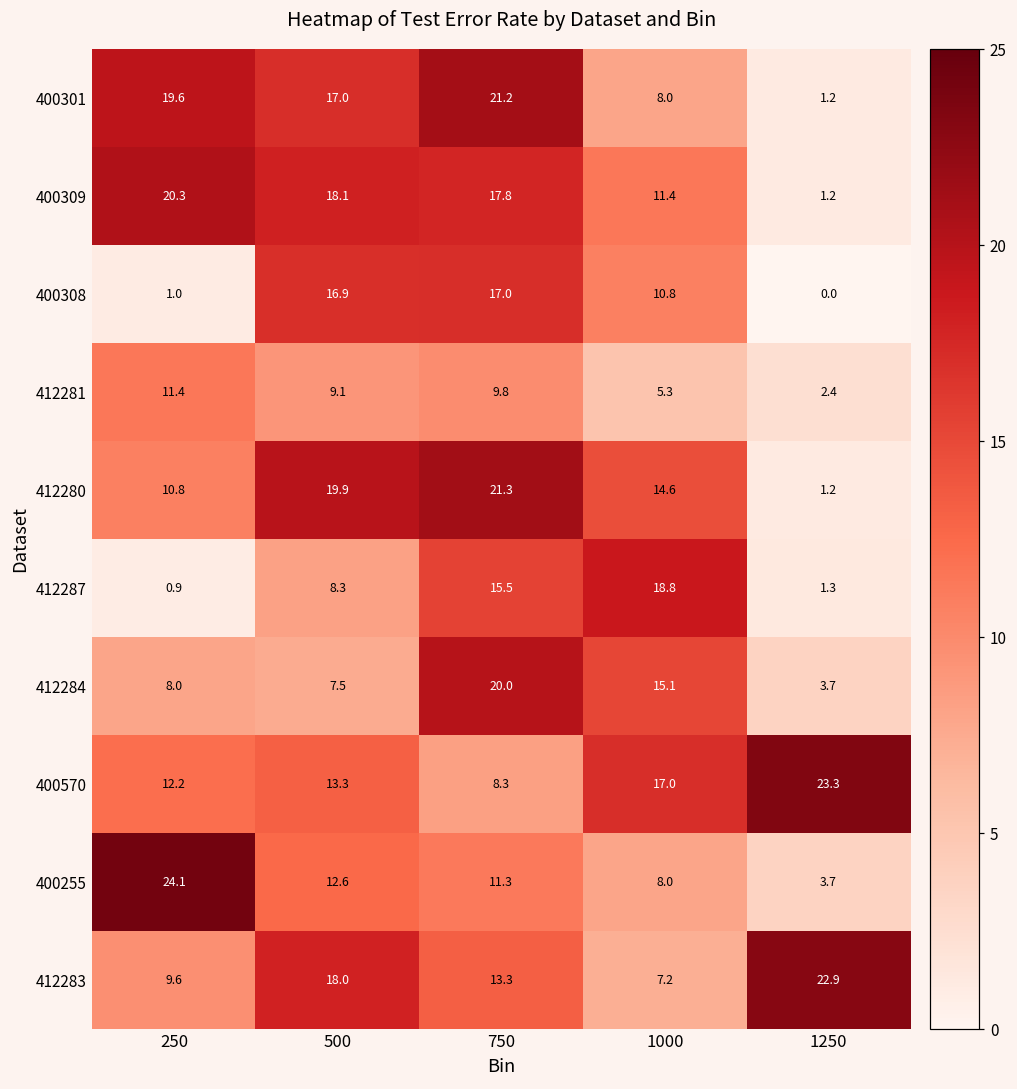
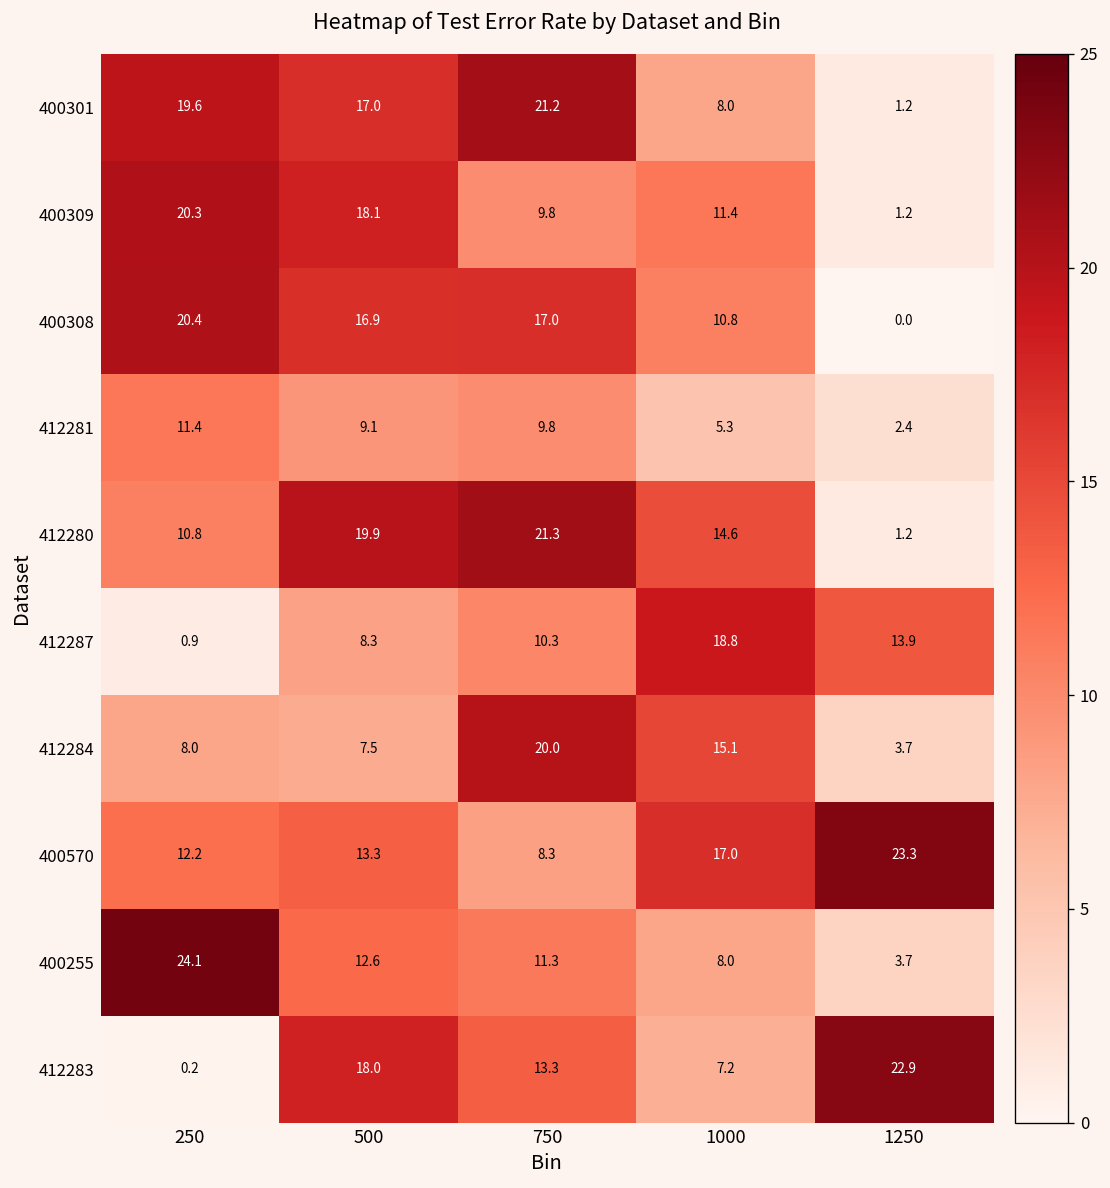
400309, 750: 17.8 -> 9.8
400308, 250: 1.0 -> 20.4
412287, 750: 15.5 -> 10.3
412287, 1250: 1.3 -> 13.9
412283, 250: 9.6 -> 0.2
